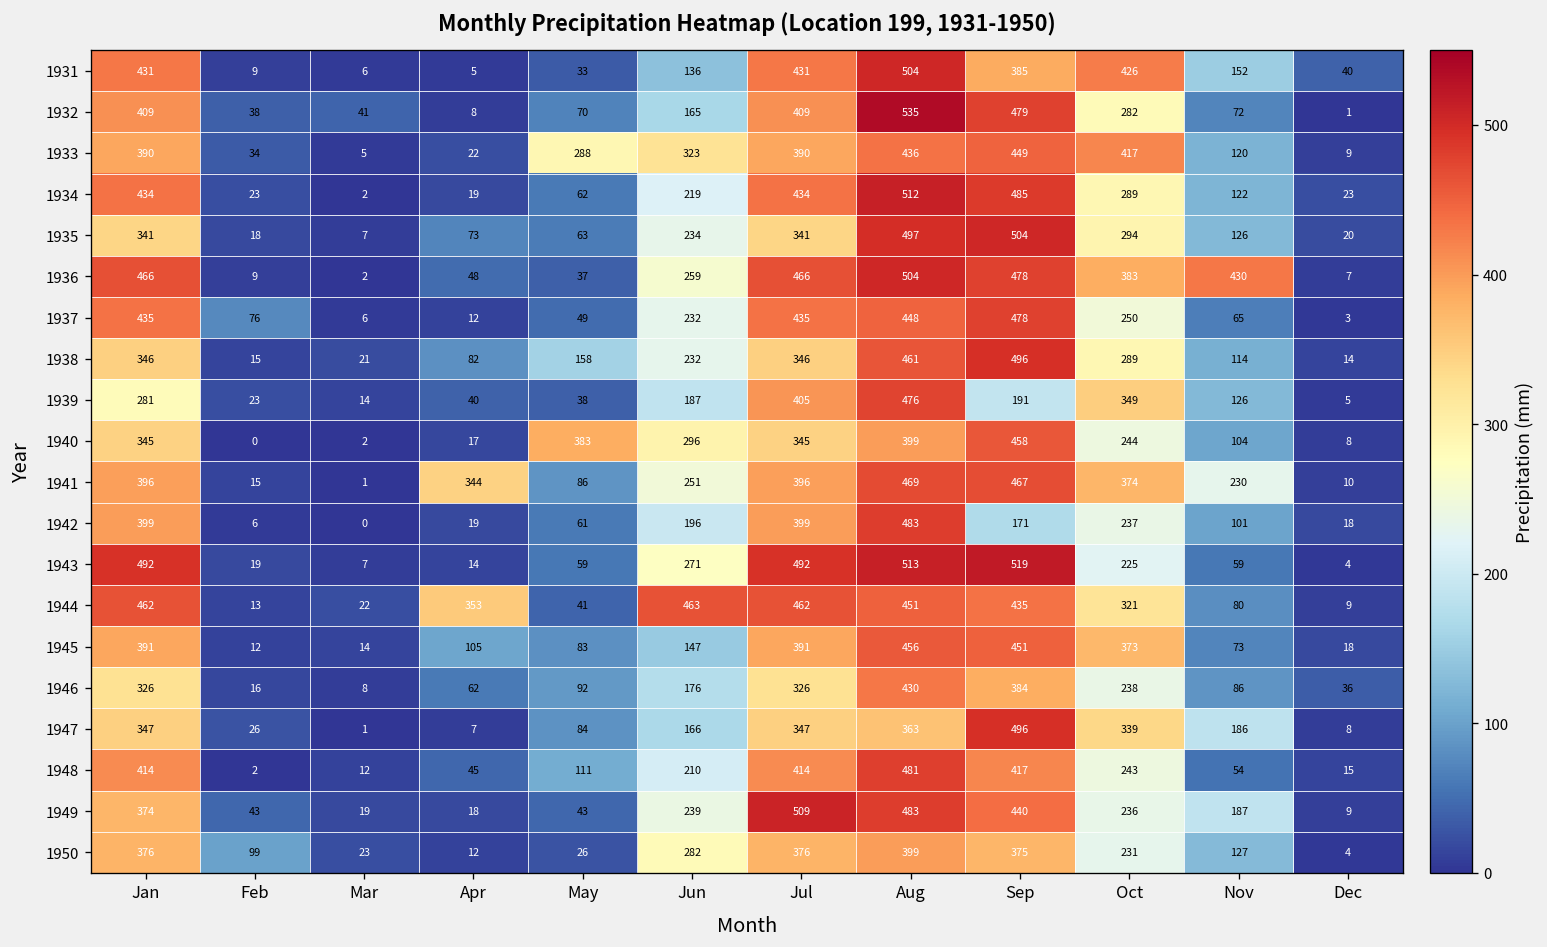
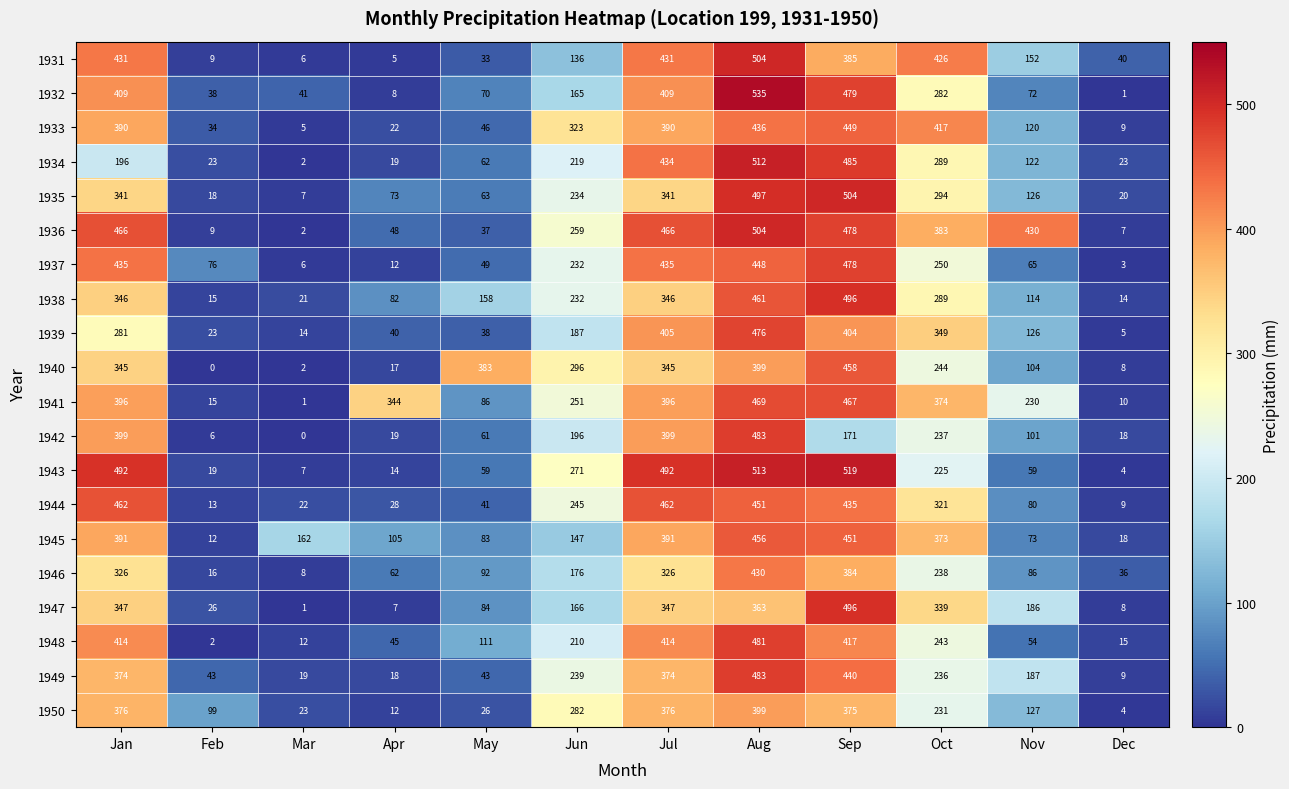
1933, May: 288 -> 46
1934, Jan: 434 -> 196
1939, Sep: 191 -> 404
1944, Apr: 353 -> 28
1944, Jun: 463 -> 245
1945, Mar: 14 -> 162
1949, Jul: 509 -> 374
